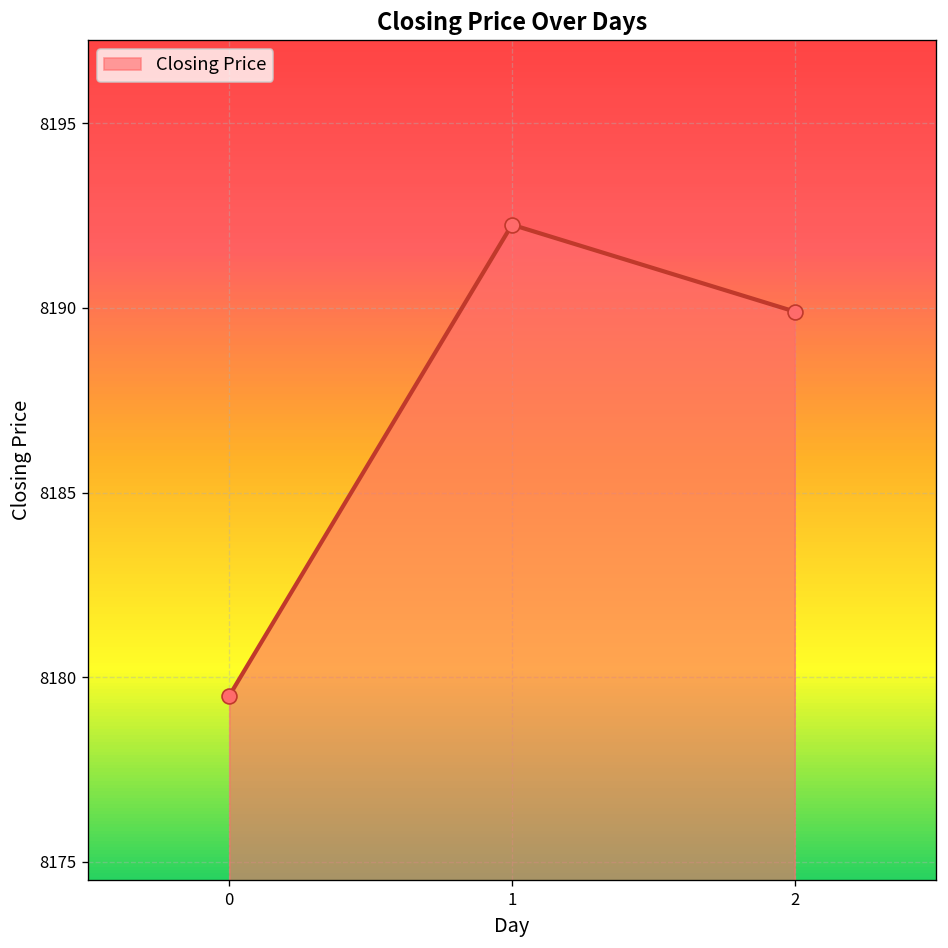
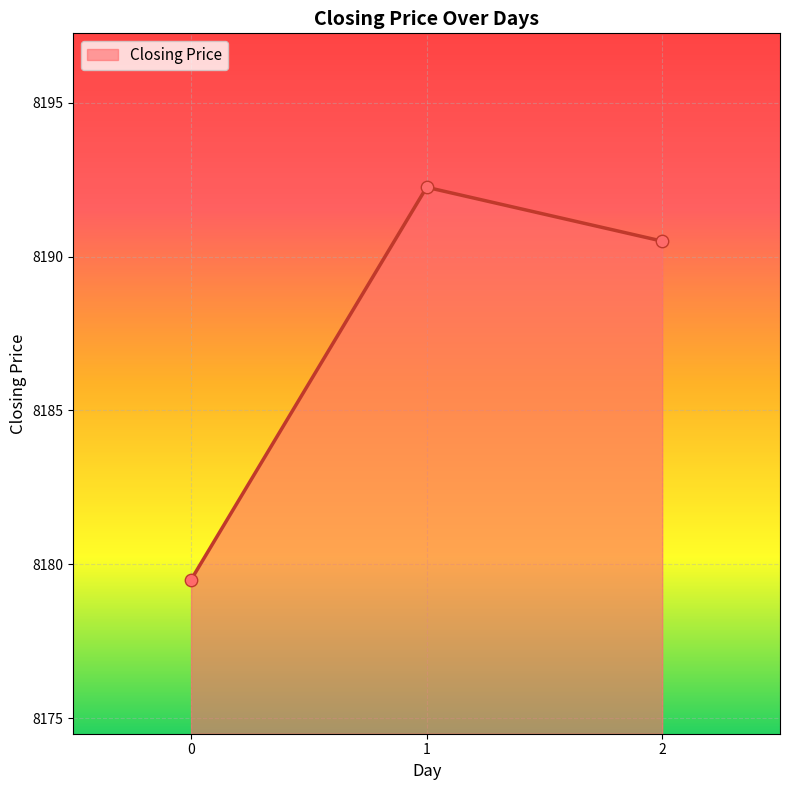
2: 8189.9 -> 8190.5
